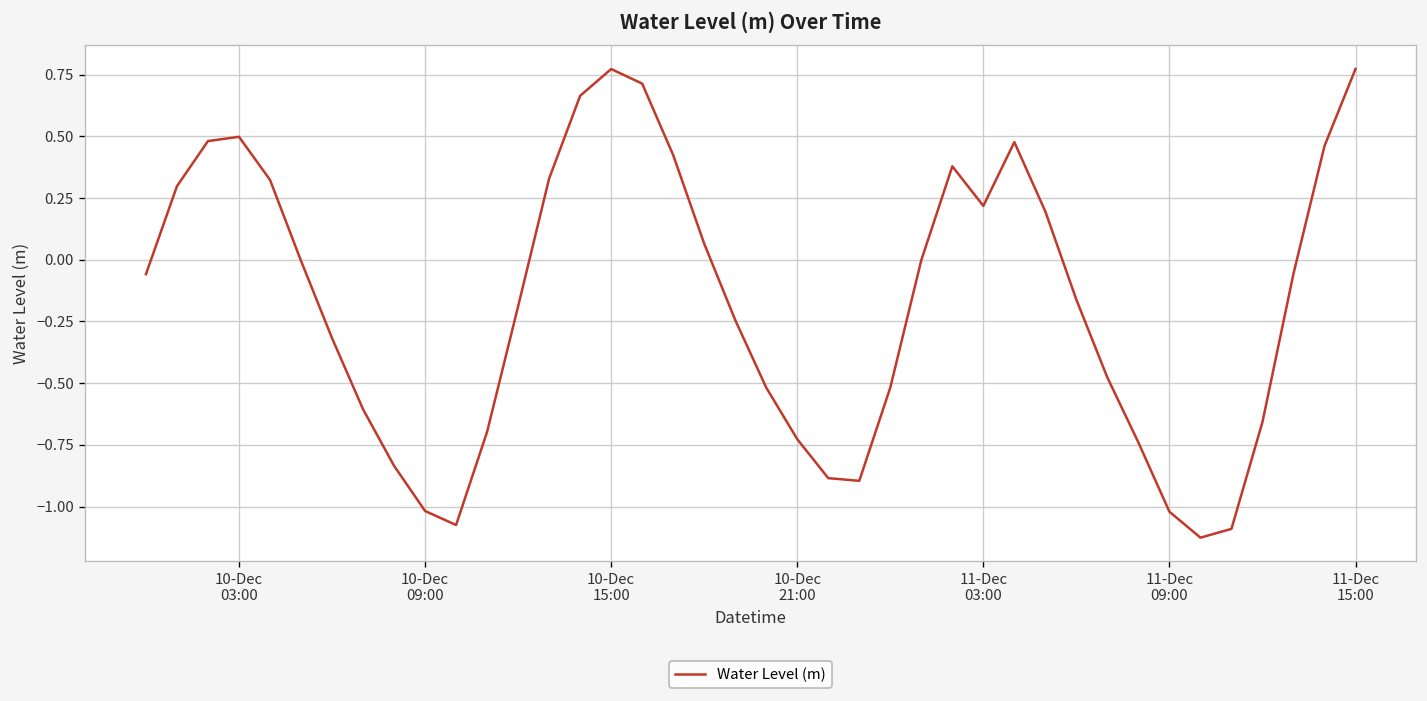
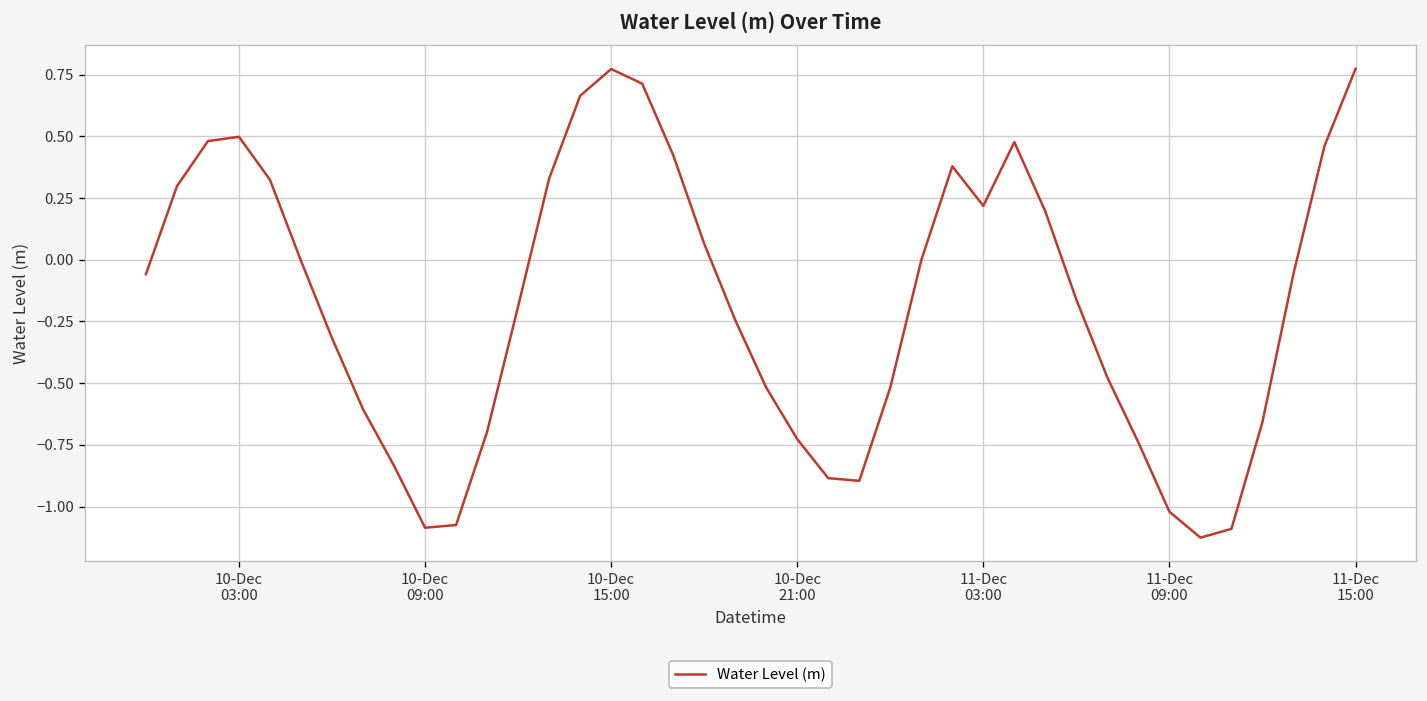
10-Dec 09:00: -1.02 -> -1.09
